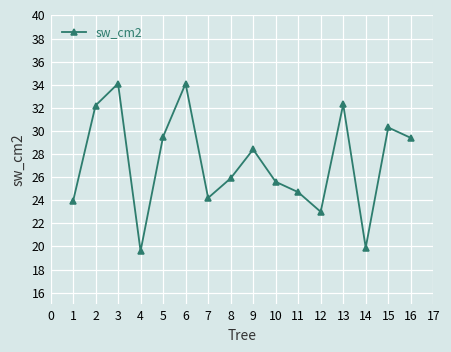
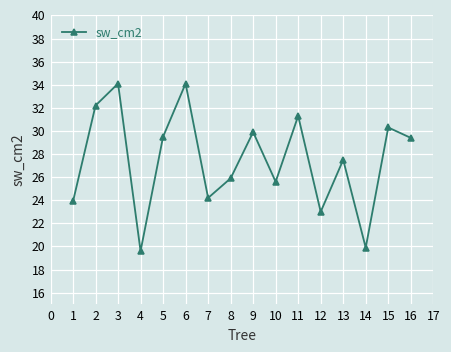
9: 28.4 -> 29.9
11: 24.7 -> 31.3
13: 32.3 -> 27.5
